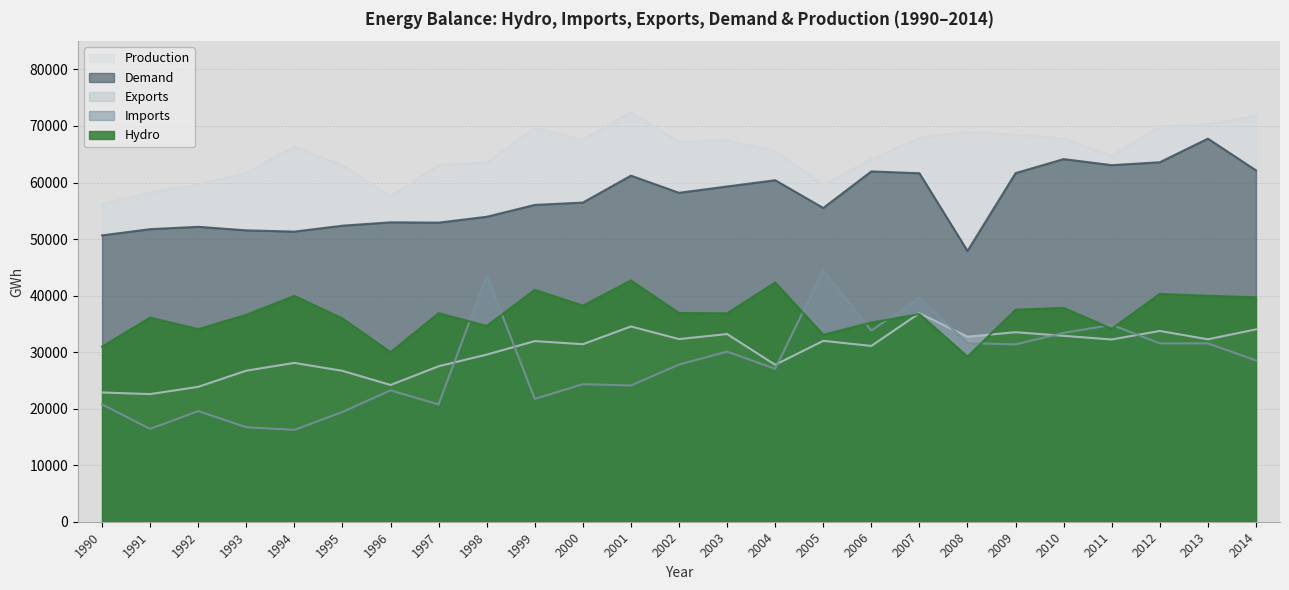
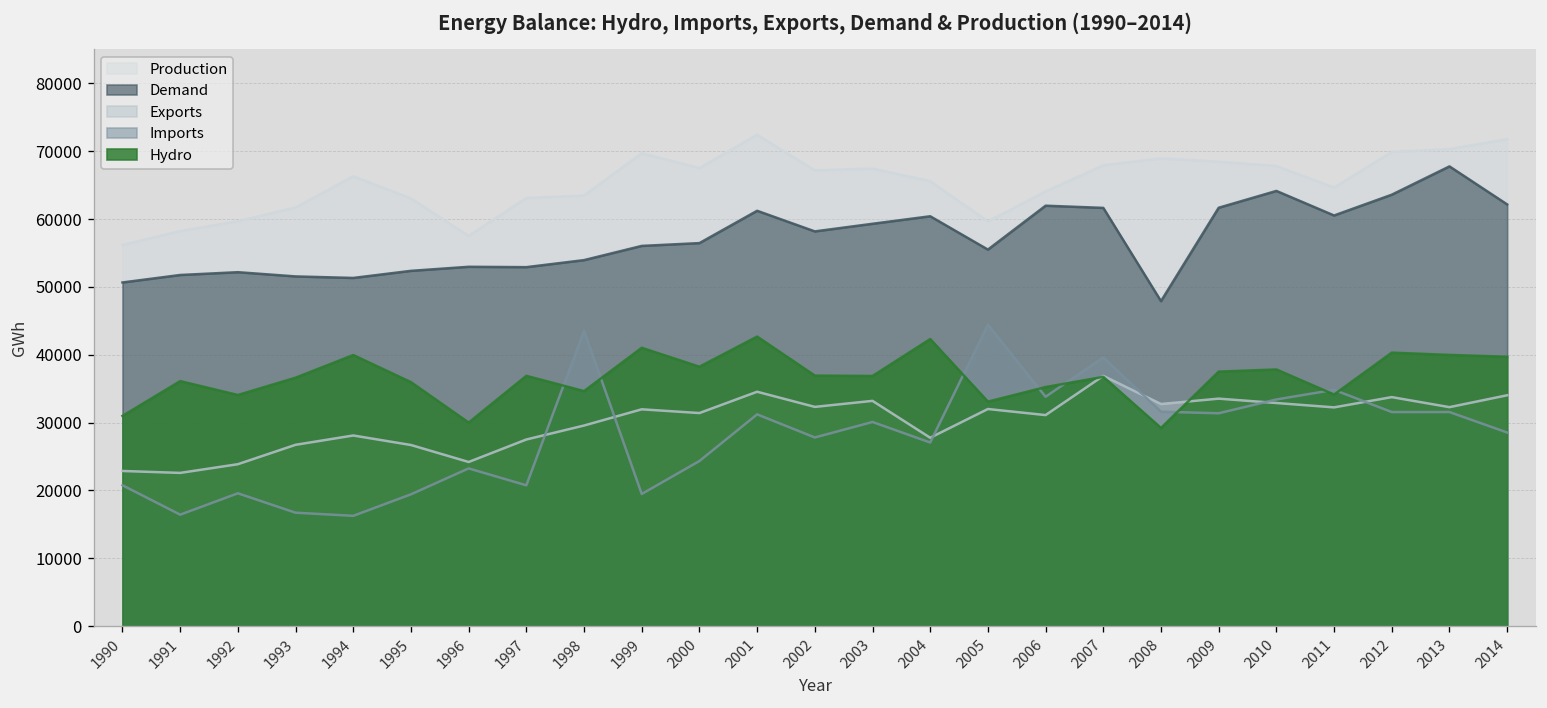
Imports, 1999: 22000 -> 19000
Imports, 2001: 24000 -> 31000
Demand, 2011: 63000 -> 61000
